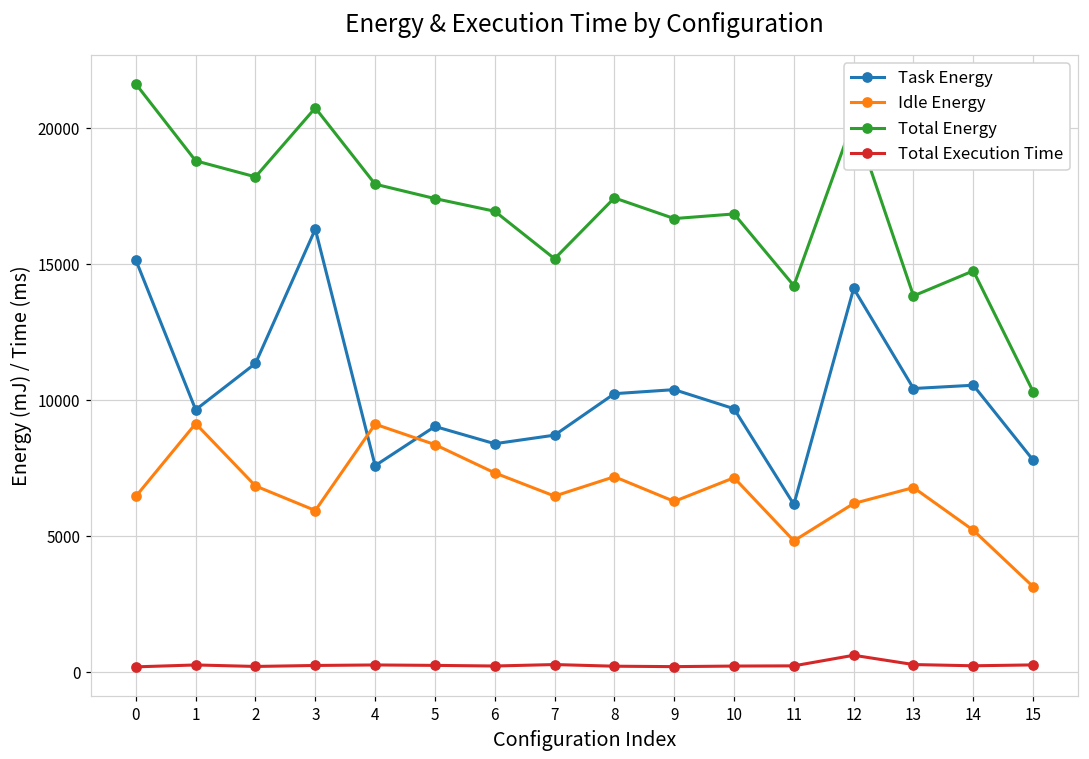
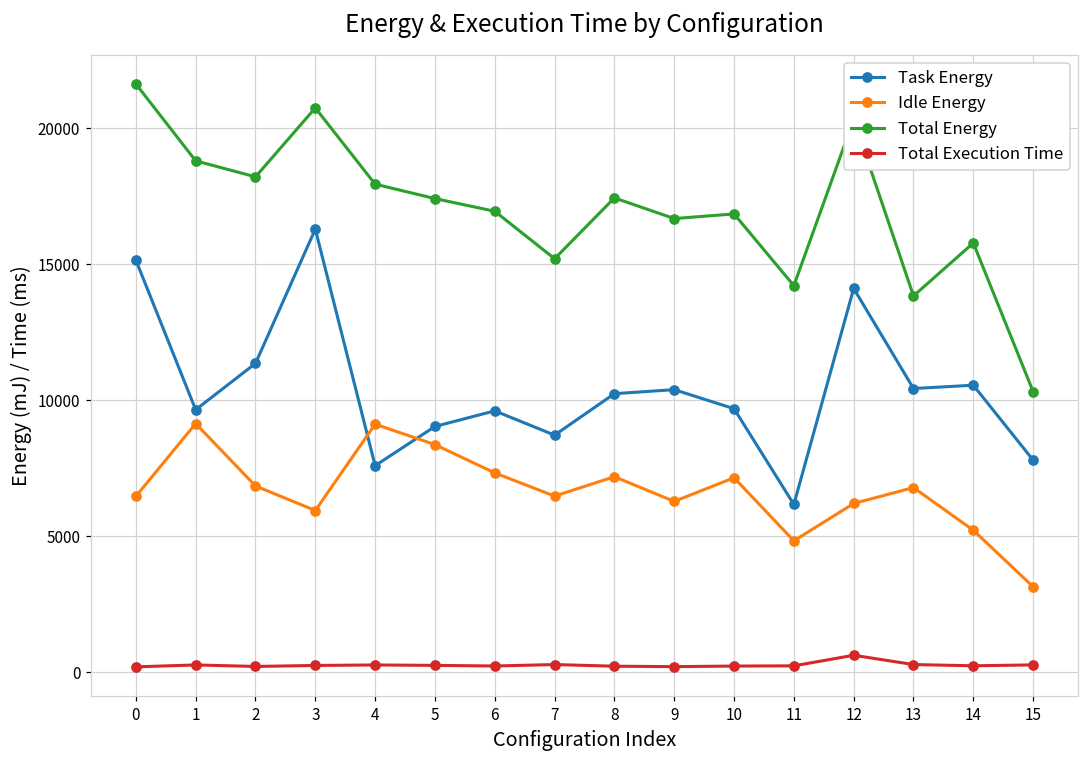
Task Energy, 6: 8400 -> 9600
Total Energy, 14: 14800 -> 15800
